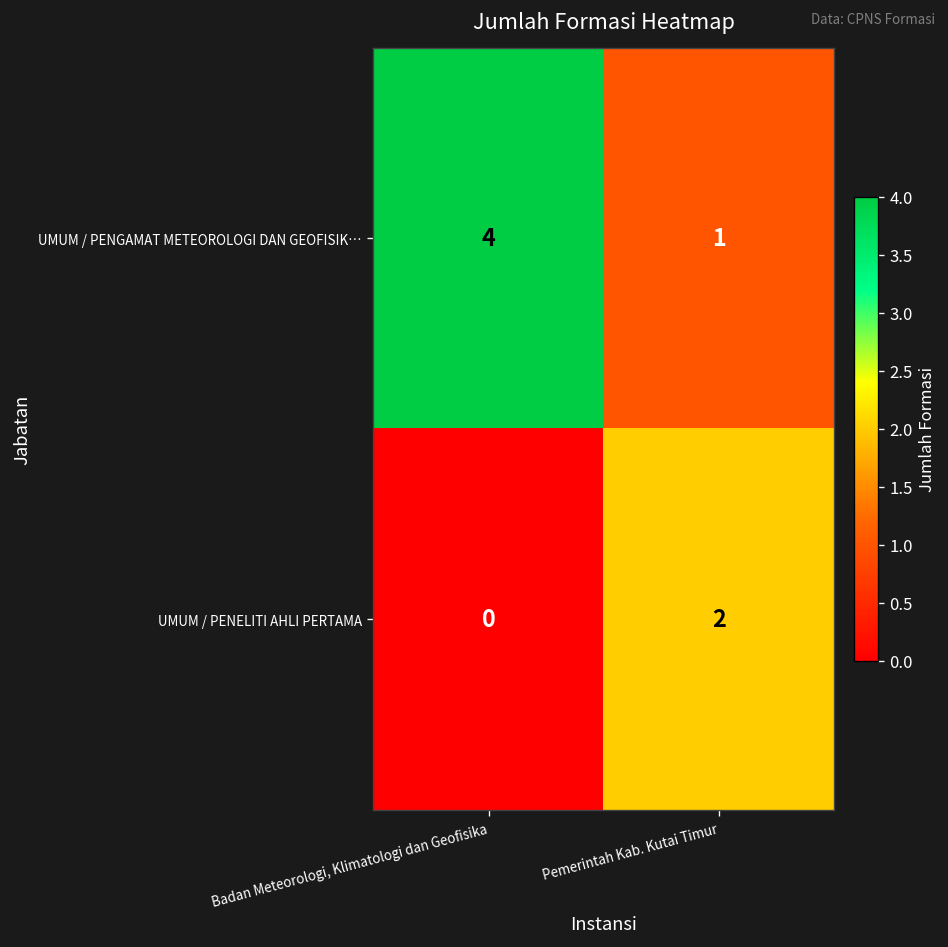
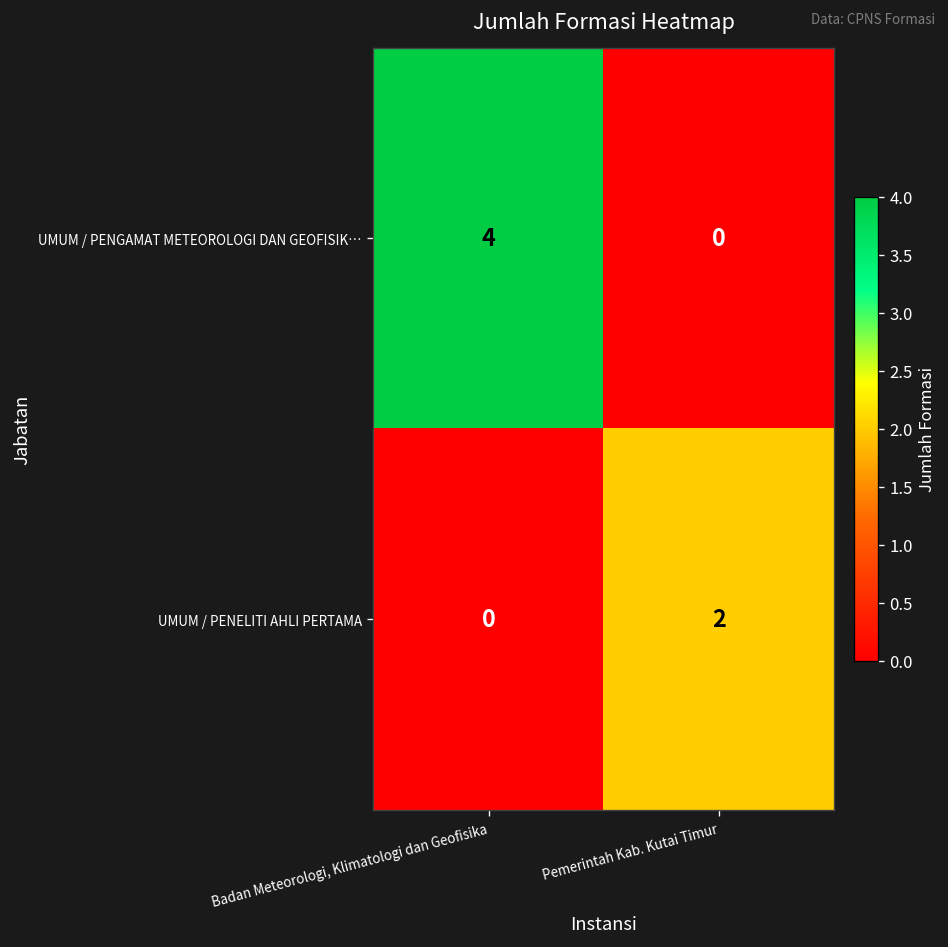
UMUM / PENGAMAT METEOROLOGI DAN GEOFISIK…, Pemerintah Kab. Kutai Timur: 1 -> 0
